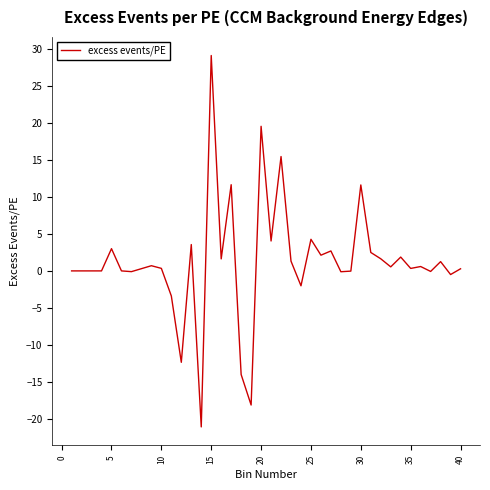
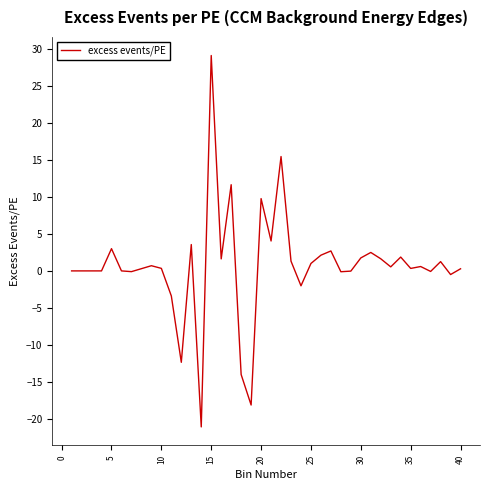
20: 20 -> 10
25: 4 -> 1
30: 12 -> 2
